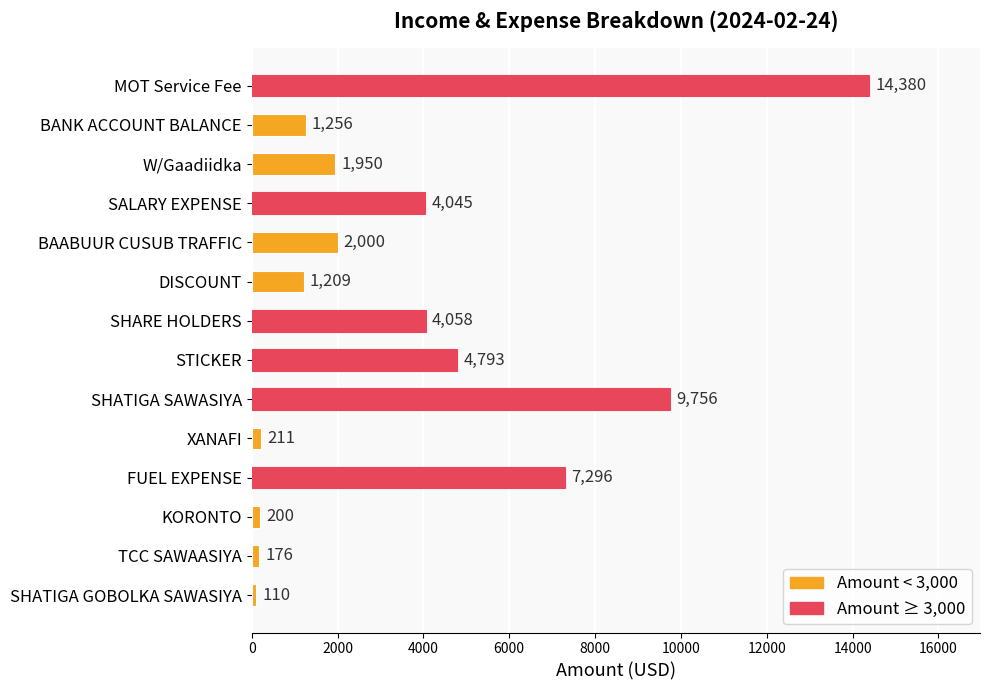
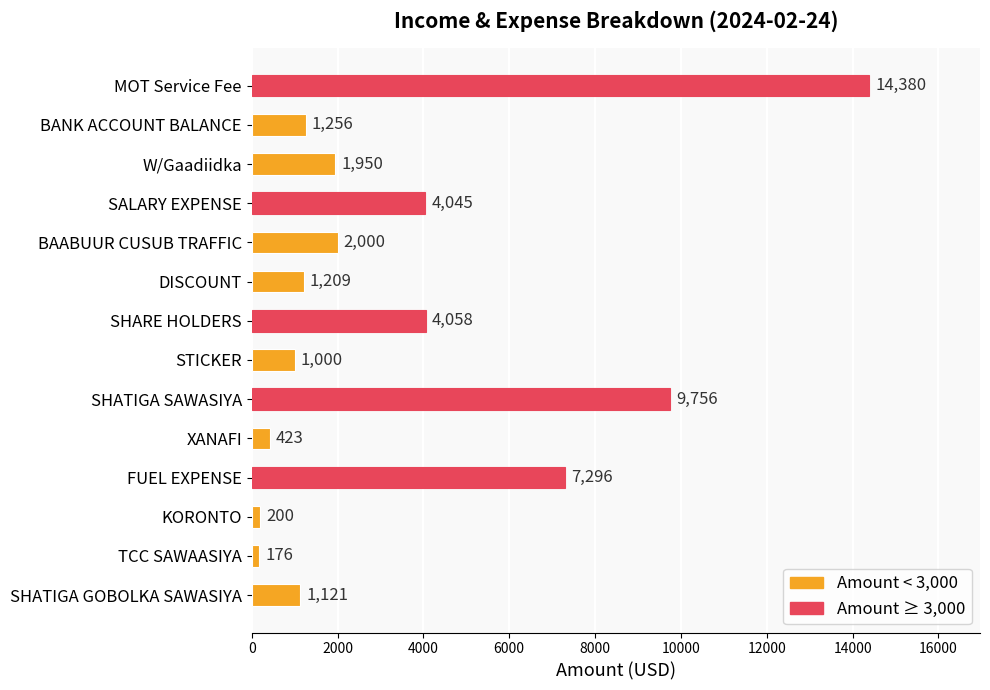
STICKER: 4,793 -> 1,000
XANAFI: 211 -> 423
SHATIGA GOBOLKA SAWASIYA: 110 -> 1,121
